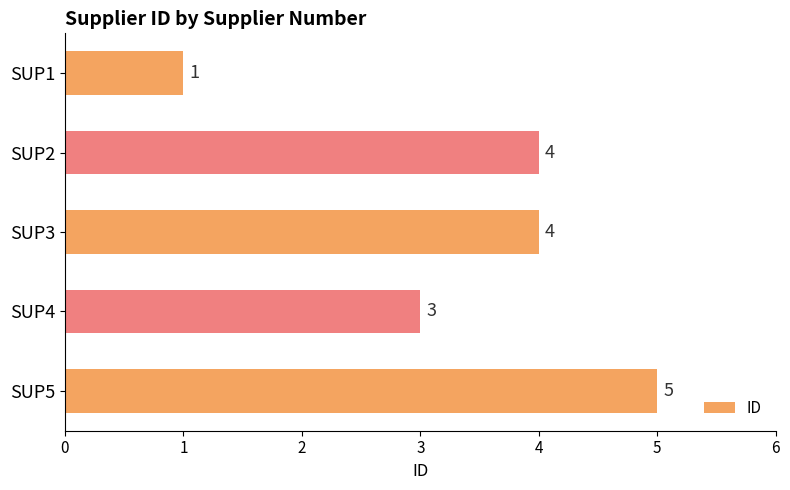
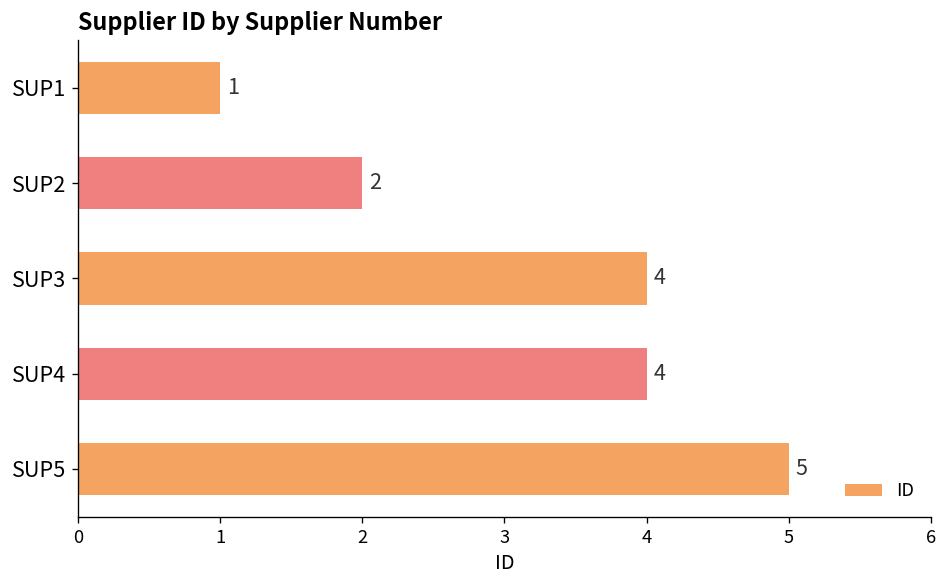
SUP2: 4 -> 2
SUP4: 3 -> 4
